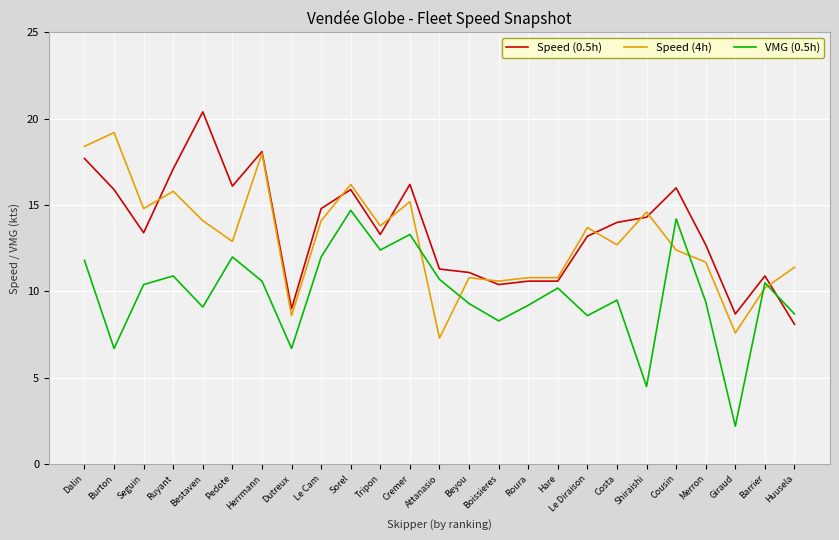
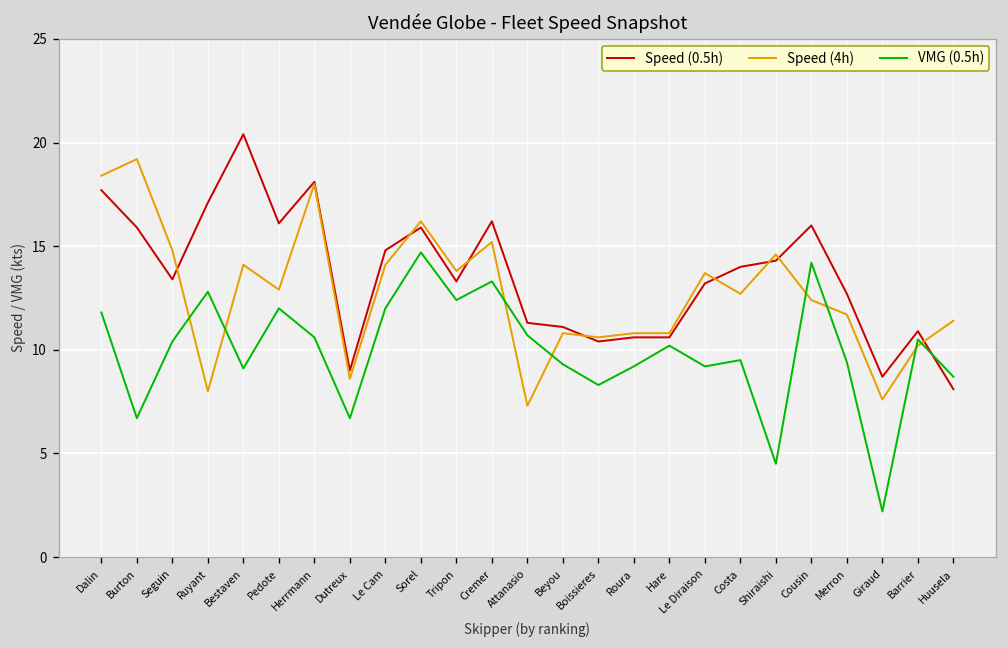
Speed (4h), Ruyant: 15.8 -> 8.0
VMG (0.5h), Ruyant: 10.9 -> 12.8
VMG (0.5h), Le Diraison: 8.6 -> 9.2
